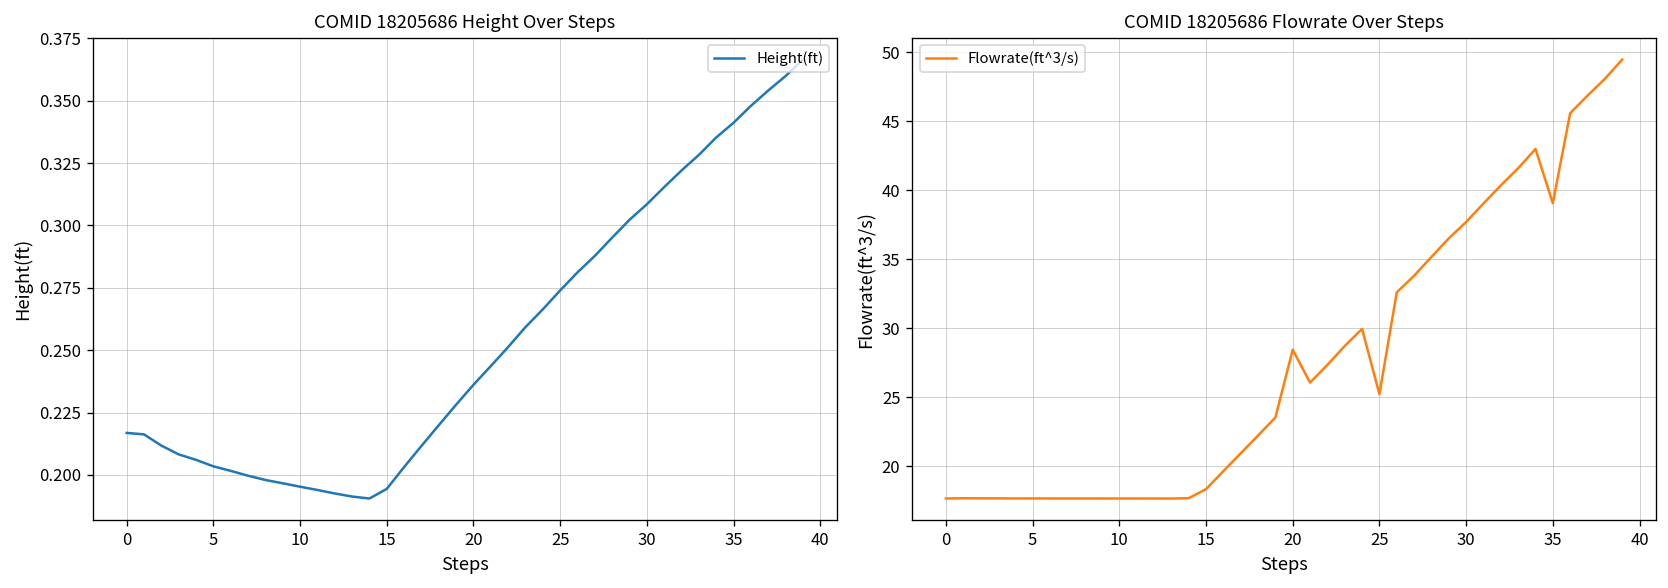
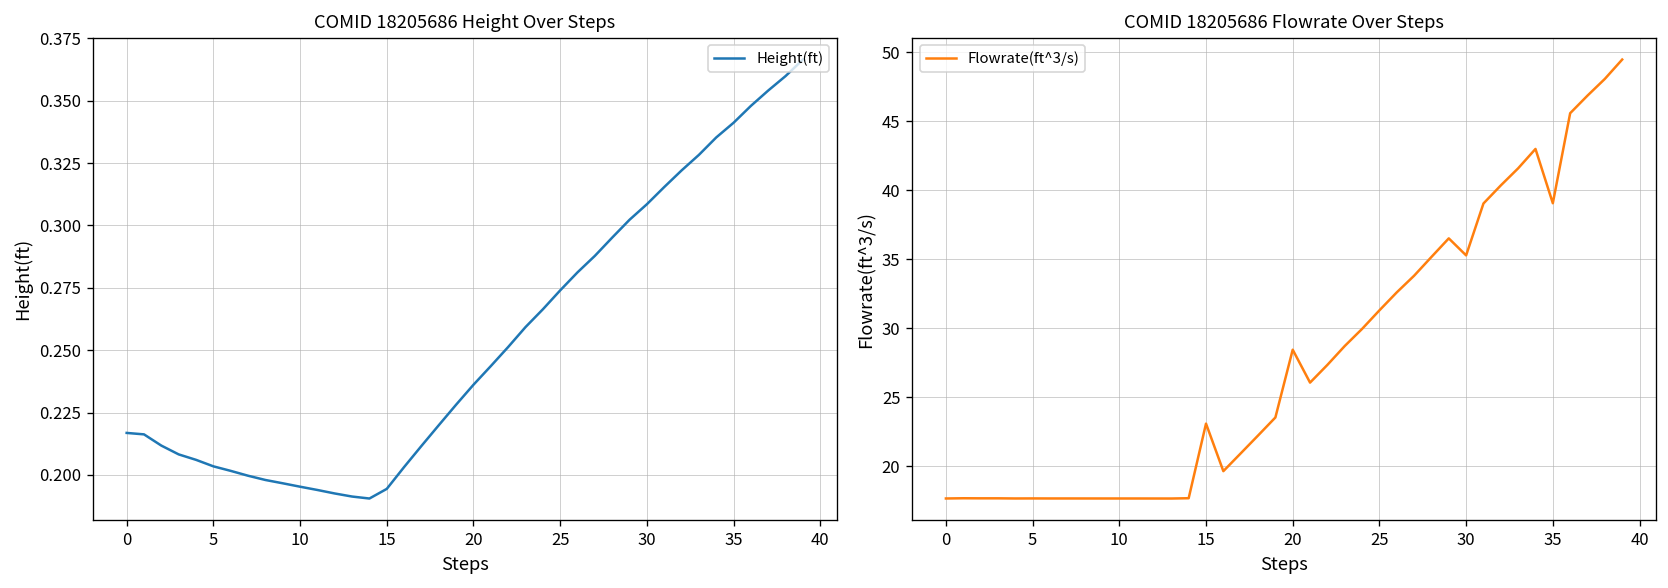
COMID 18205686 Flowrate Over Steps, 15: 18.3 -> 23.1
COMID 18205686 Flowrate Over Steps, 25: 25.2 -> 31.3
COMID 18205686 Flowrate Over Steps, 30: 37.7 -> 35.3
